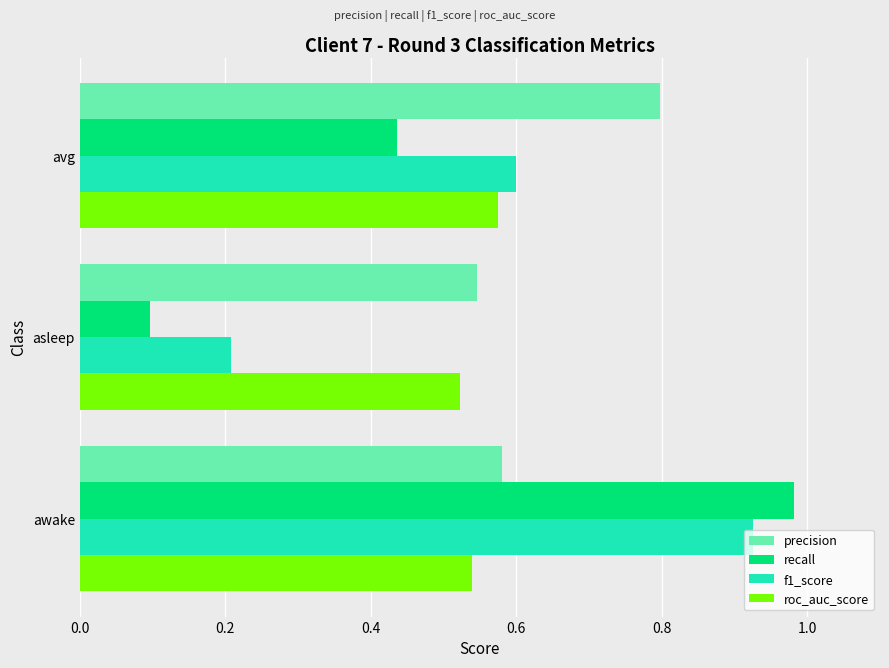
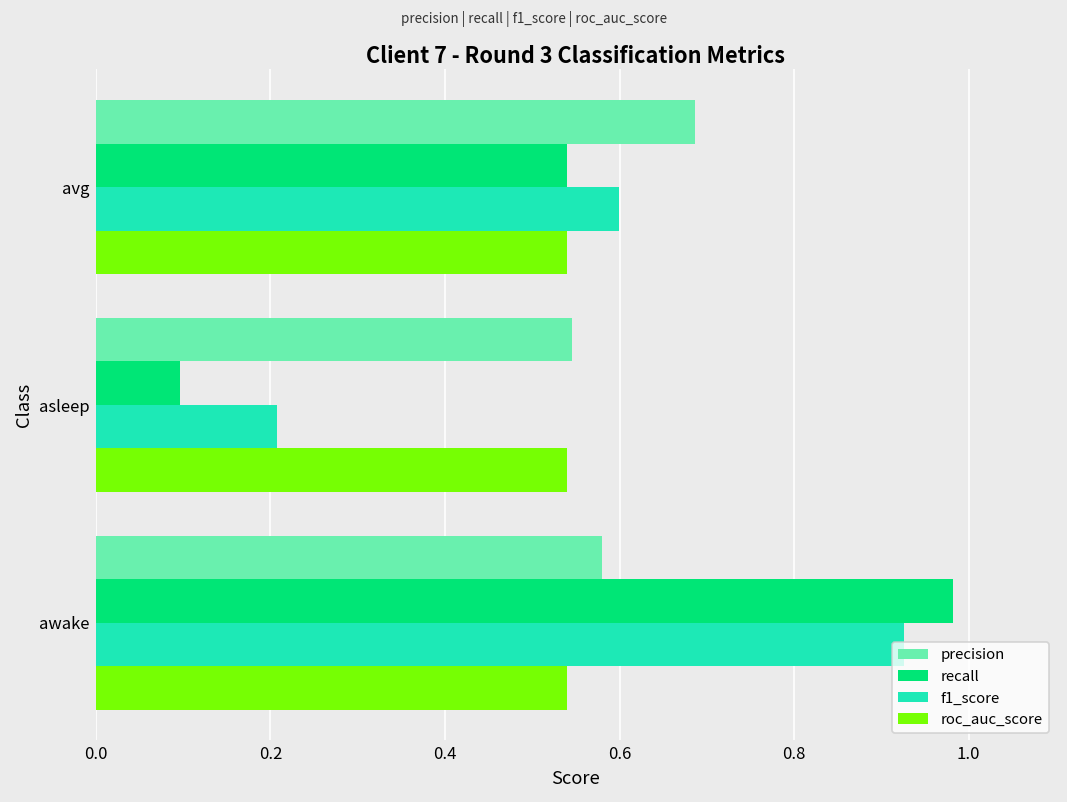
precision, avg: 0.80 -> 0.69
recall, avg: 0.44 -> 0.54
roc_auc_score, avg: 0.57 -> 0.54
roc_auc_score, asleep: 0.52 -> 0.54
